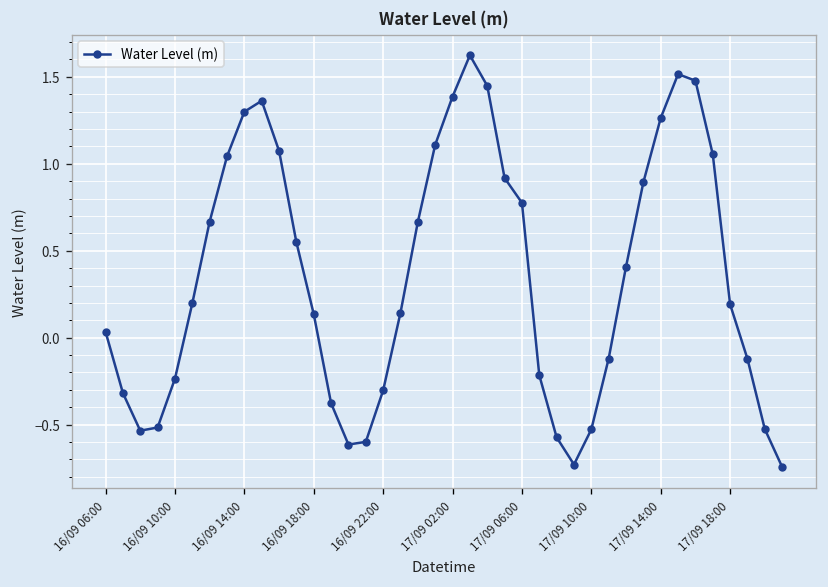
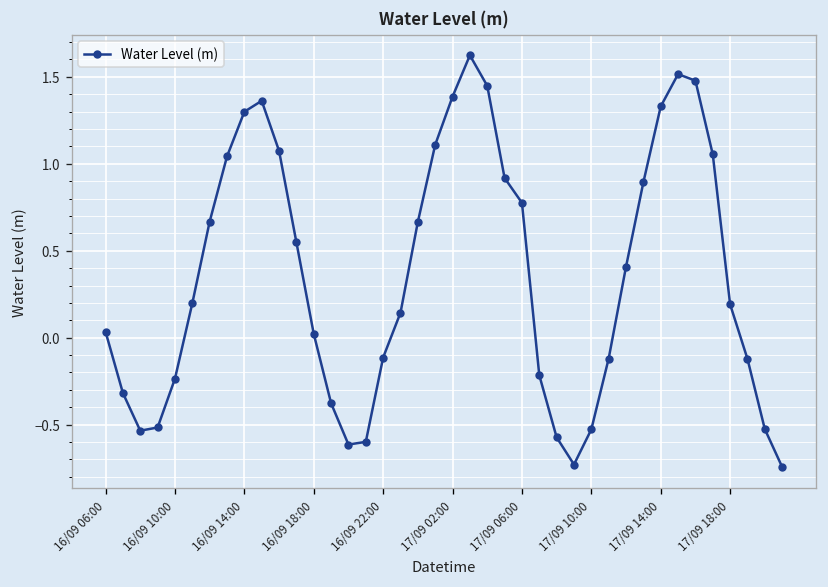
16/09 18:00: 0.13 -> 0.02
16/09 22:00: -0.30 -> -0.11
17/09 14:00: 1.26 -> 1.33
